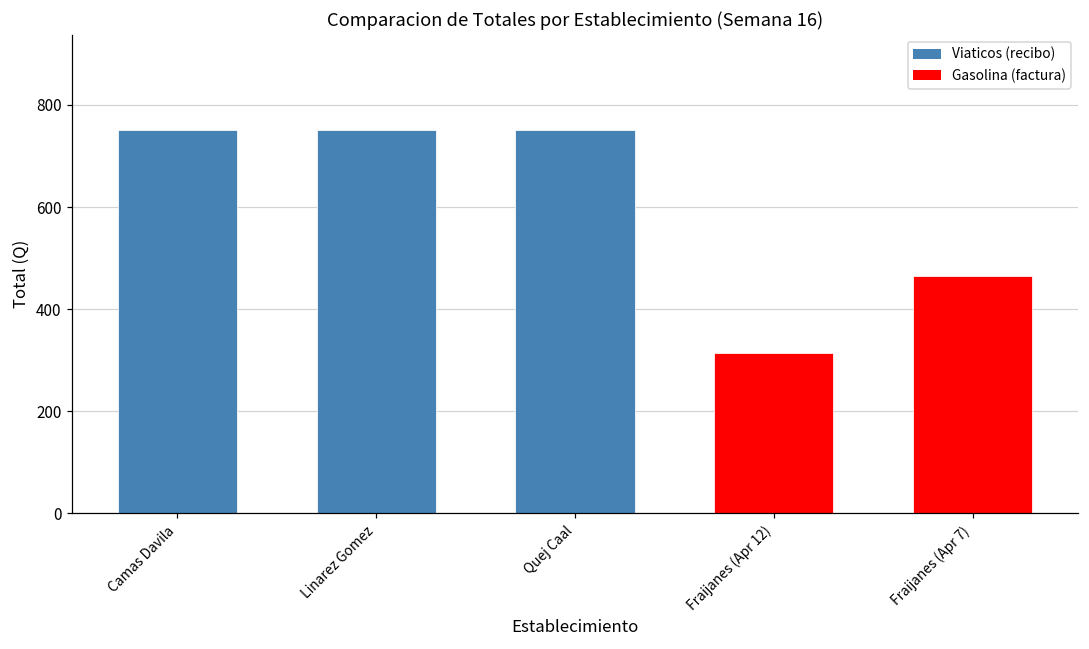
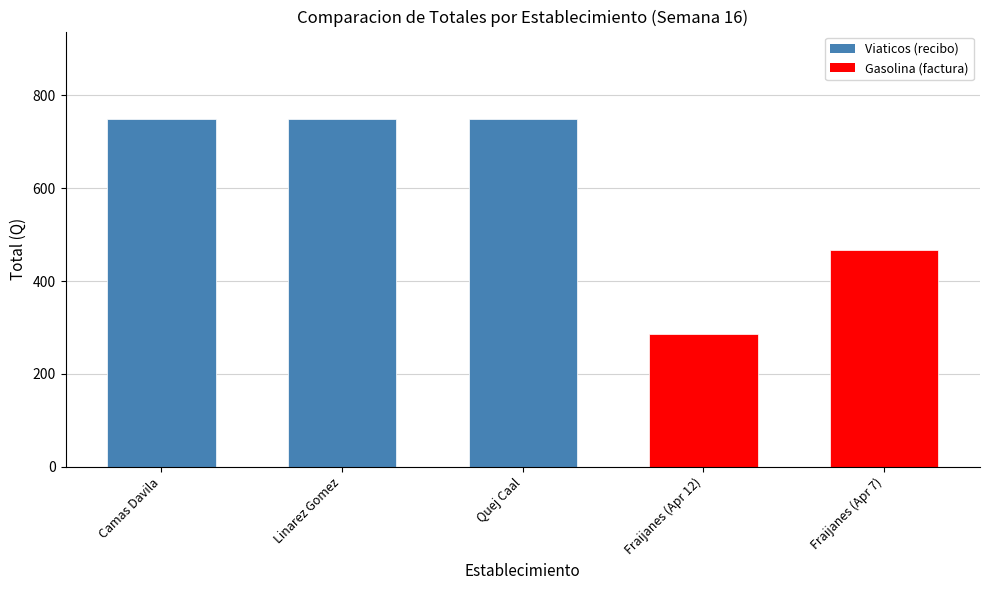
Fraijanes (Apr 12): 310 -> 290
